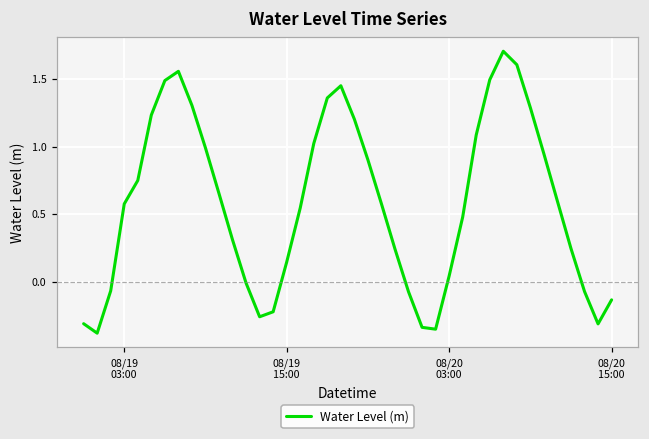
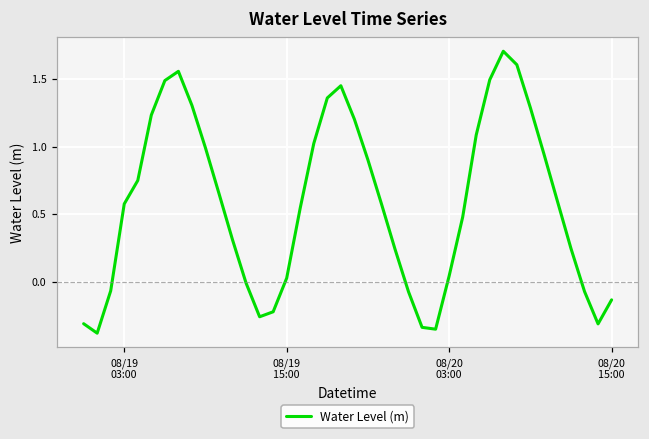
08/19 15:00: 0.15 -> 0.03
